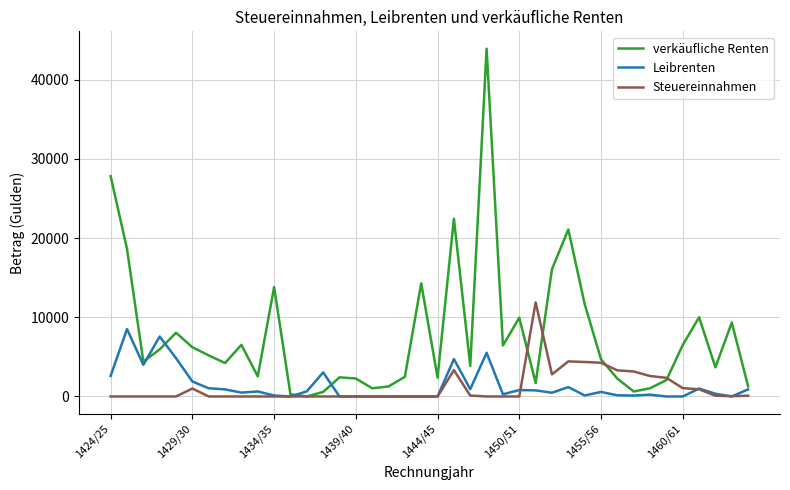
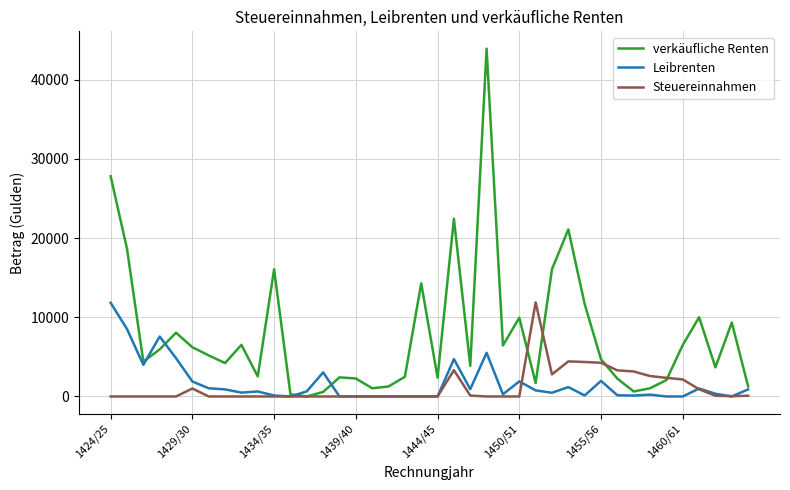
Leibrenten, 1424/25: 3000 -> 12000
verkäufliche Renten, 1434/35: 14000 -> 16000
Leibrenten, 1450/51: 1000 -> 2000
Leibrenten, 1455/56: 1000 -> 2000
Steuereinnahmen, 1460/61: 1000 -> 2000
